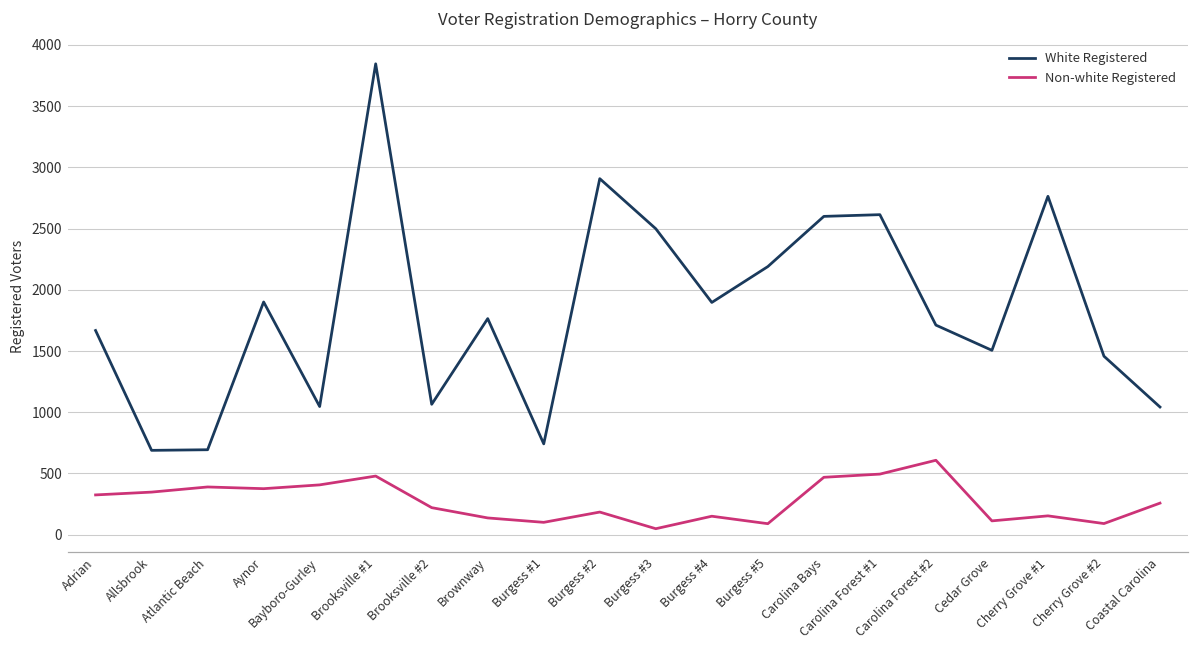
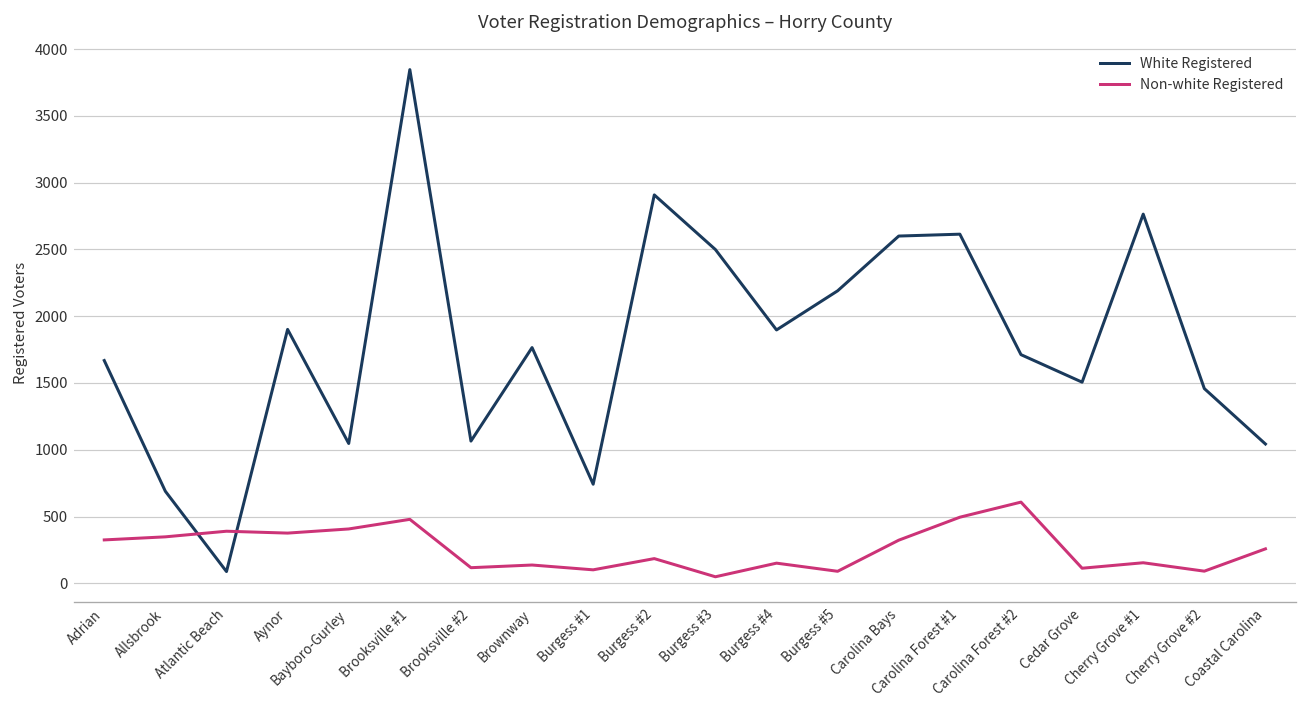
White Registered, Atlantic Beach: 690 -> 90
Non-white Registered, Brooksville #2: 220 -> 120
Non-white Registered, Carolina Bays: 470 -> 320
